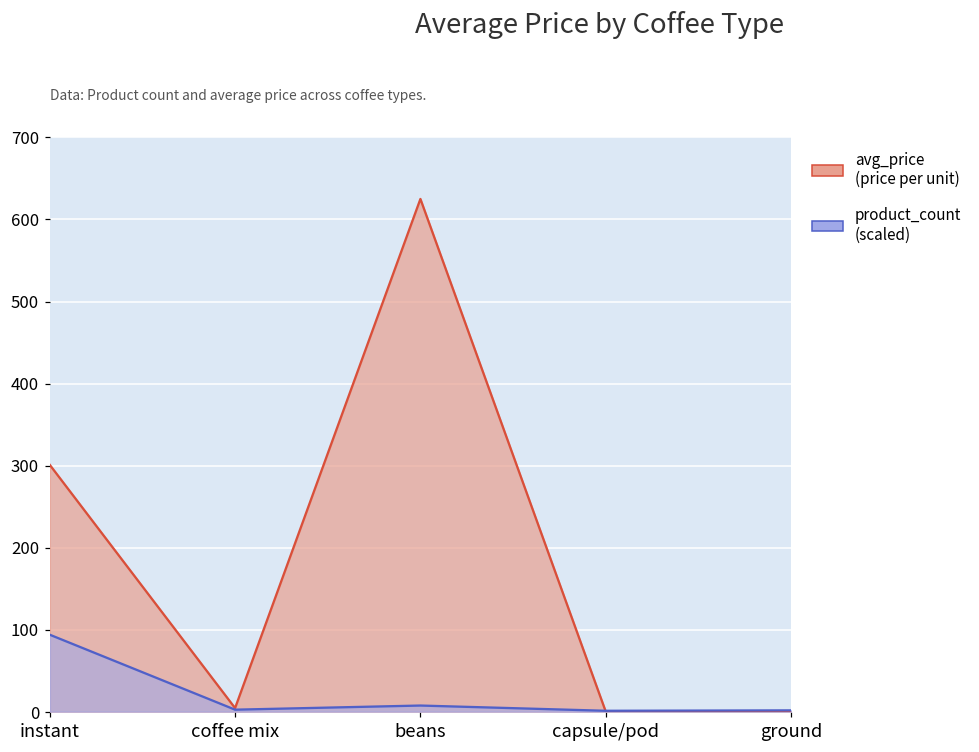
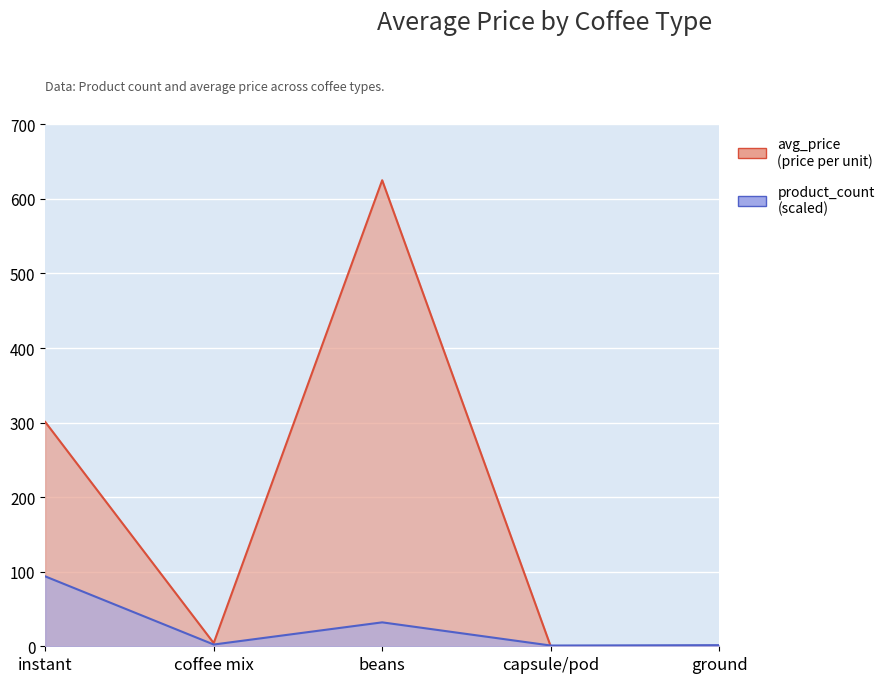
product_count (scaled), beans: 10 -> 30
